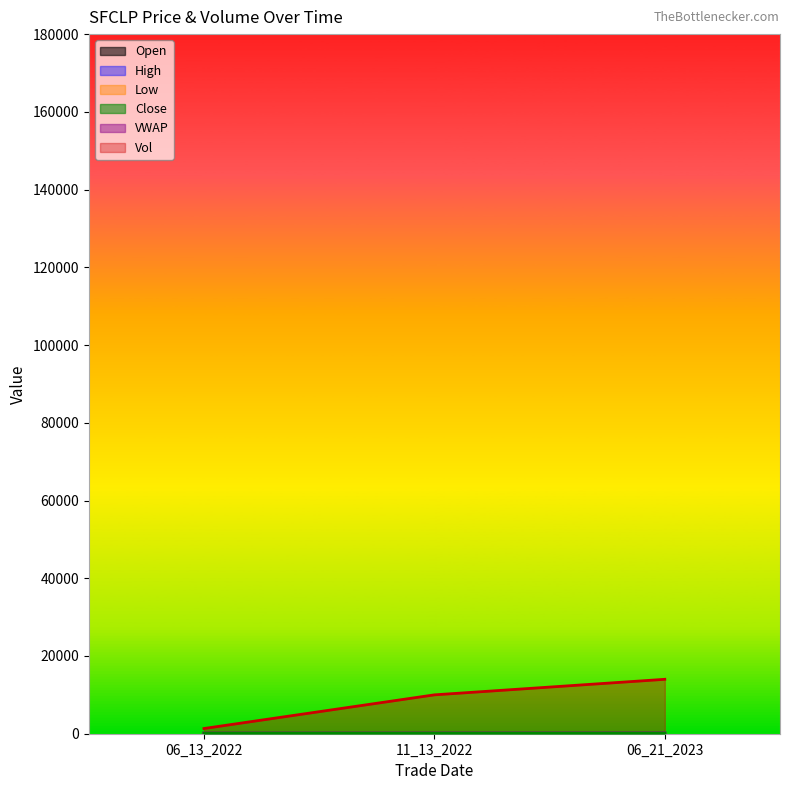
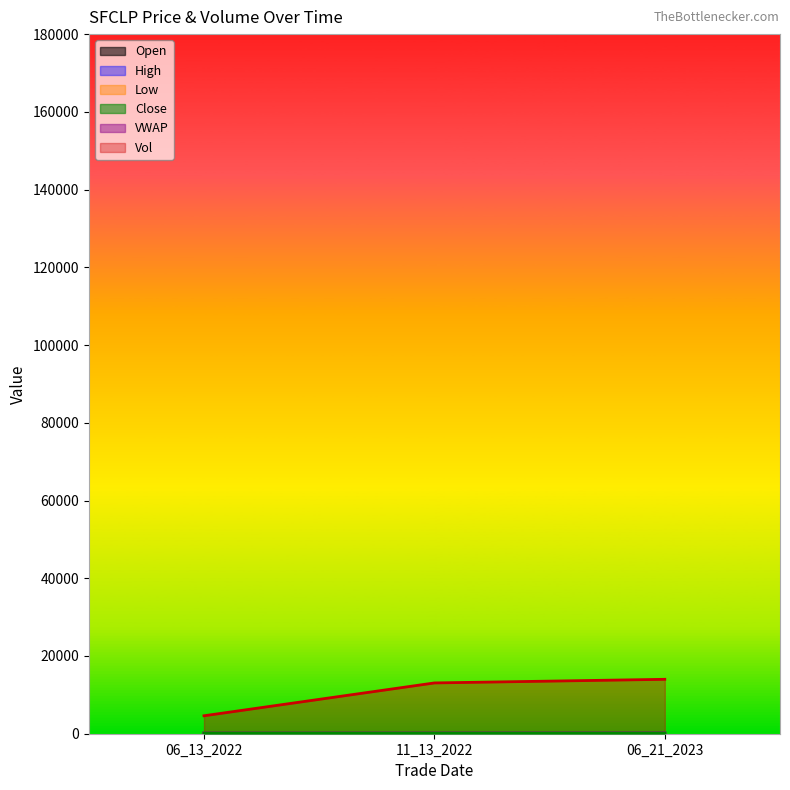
Vol, 06_13_2022: 1000 -> 5000
Vol, 11_13_2022: 10000 -> 13000
